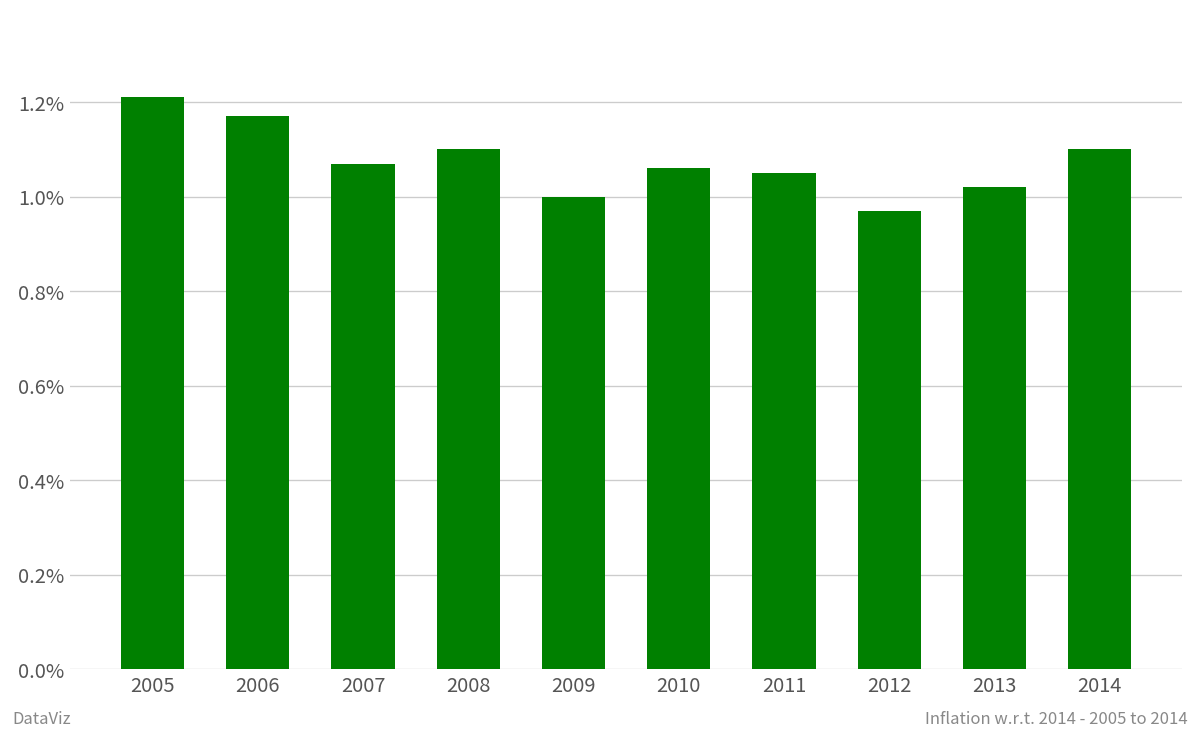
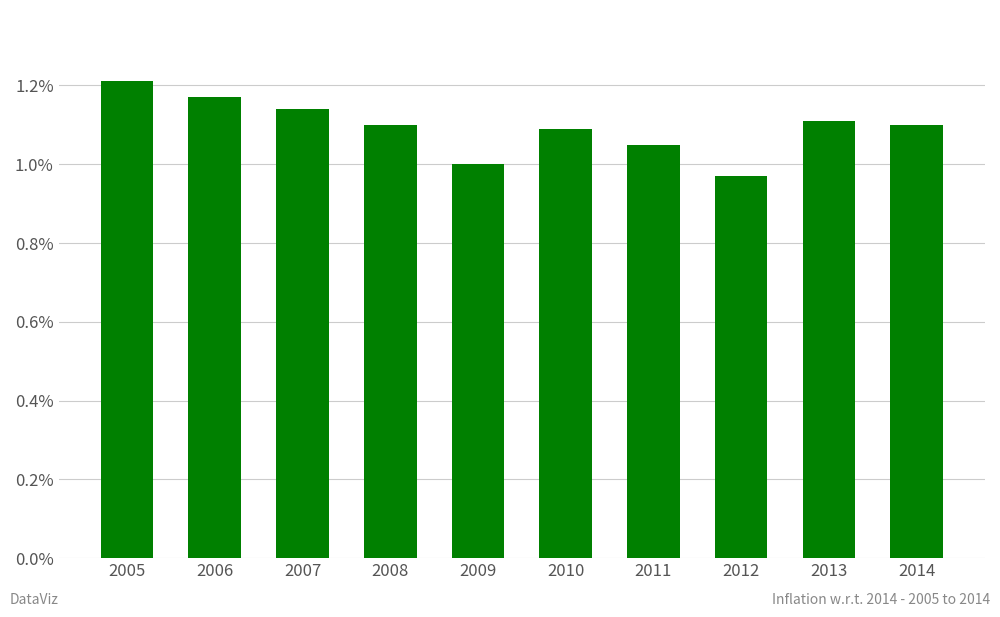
2007: 1.07% -> 1.14%
2010: 1.06% -> 1.09%
2013: 1.02% -> 1.11%
